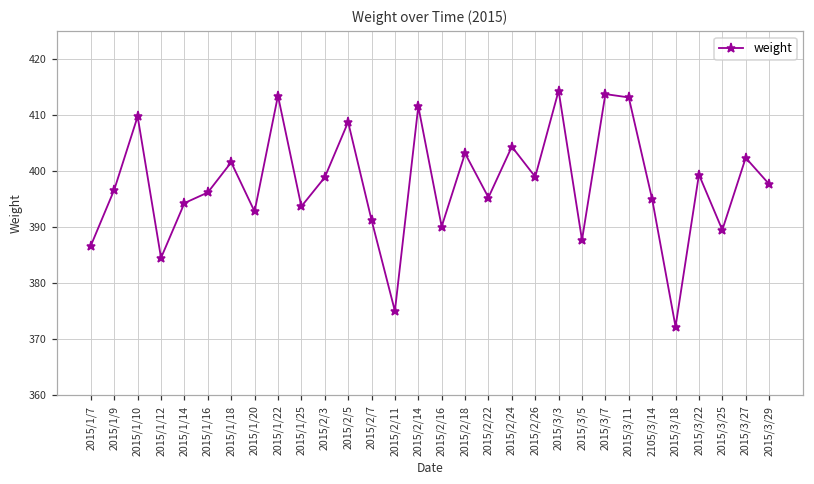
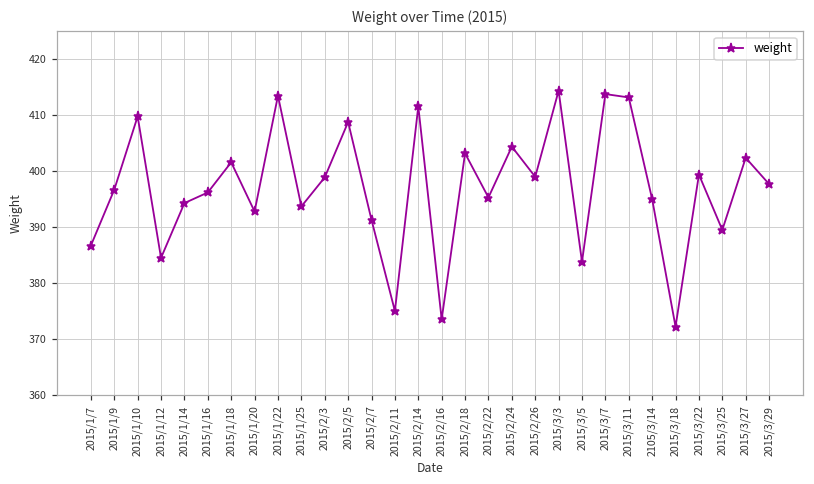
2015/2/16: 390 -> 374
2015/3/5: 388 -> 384
